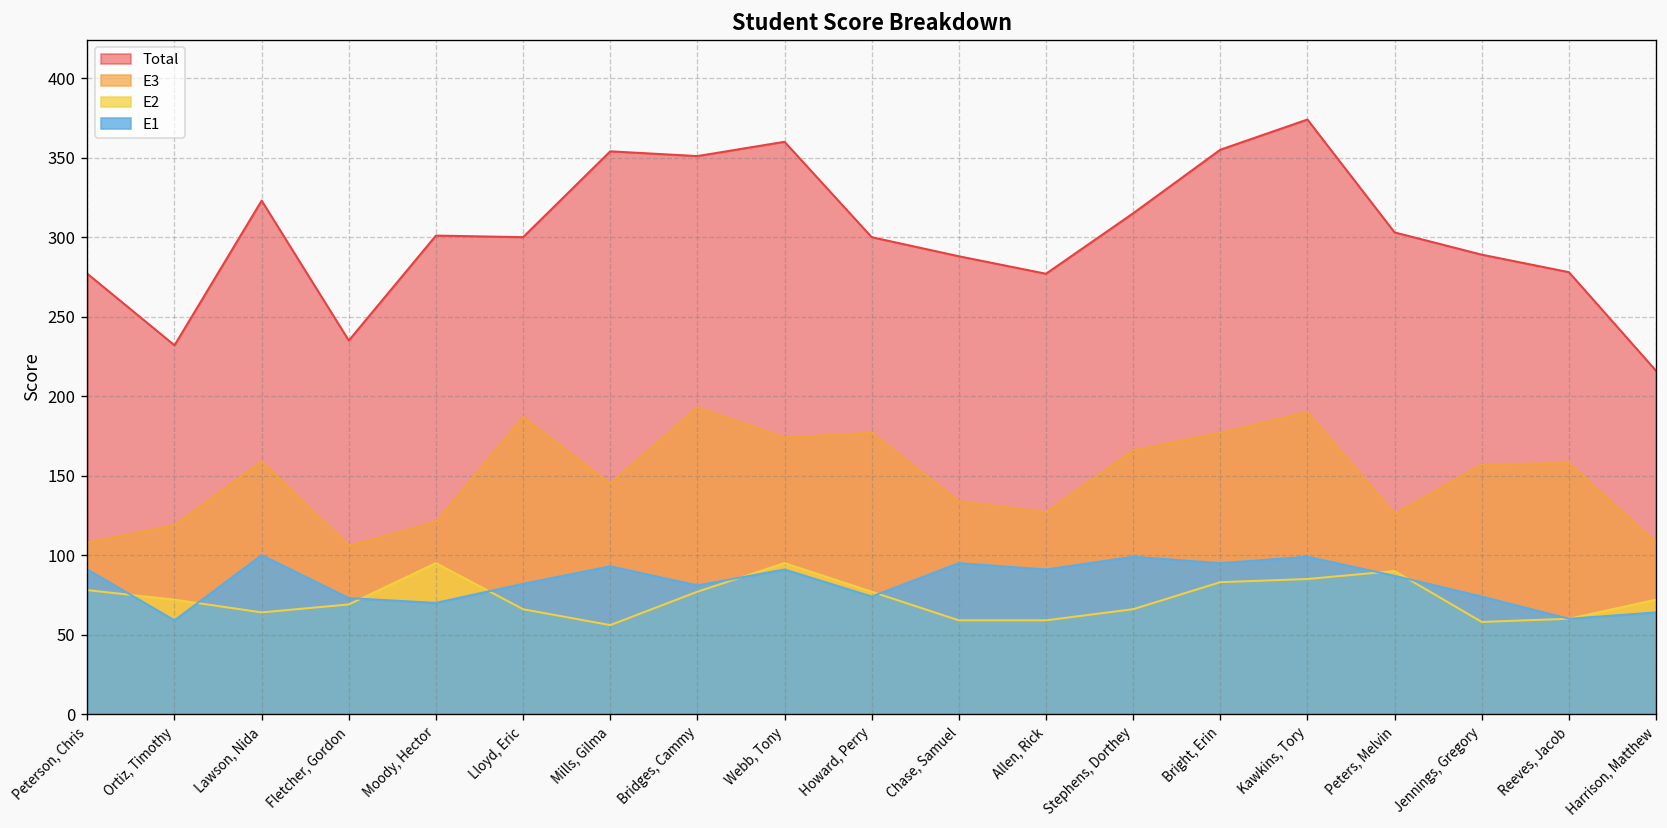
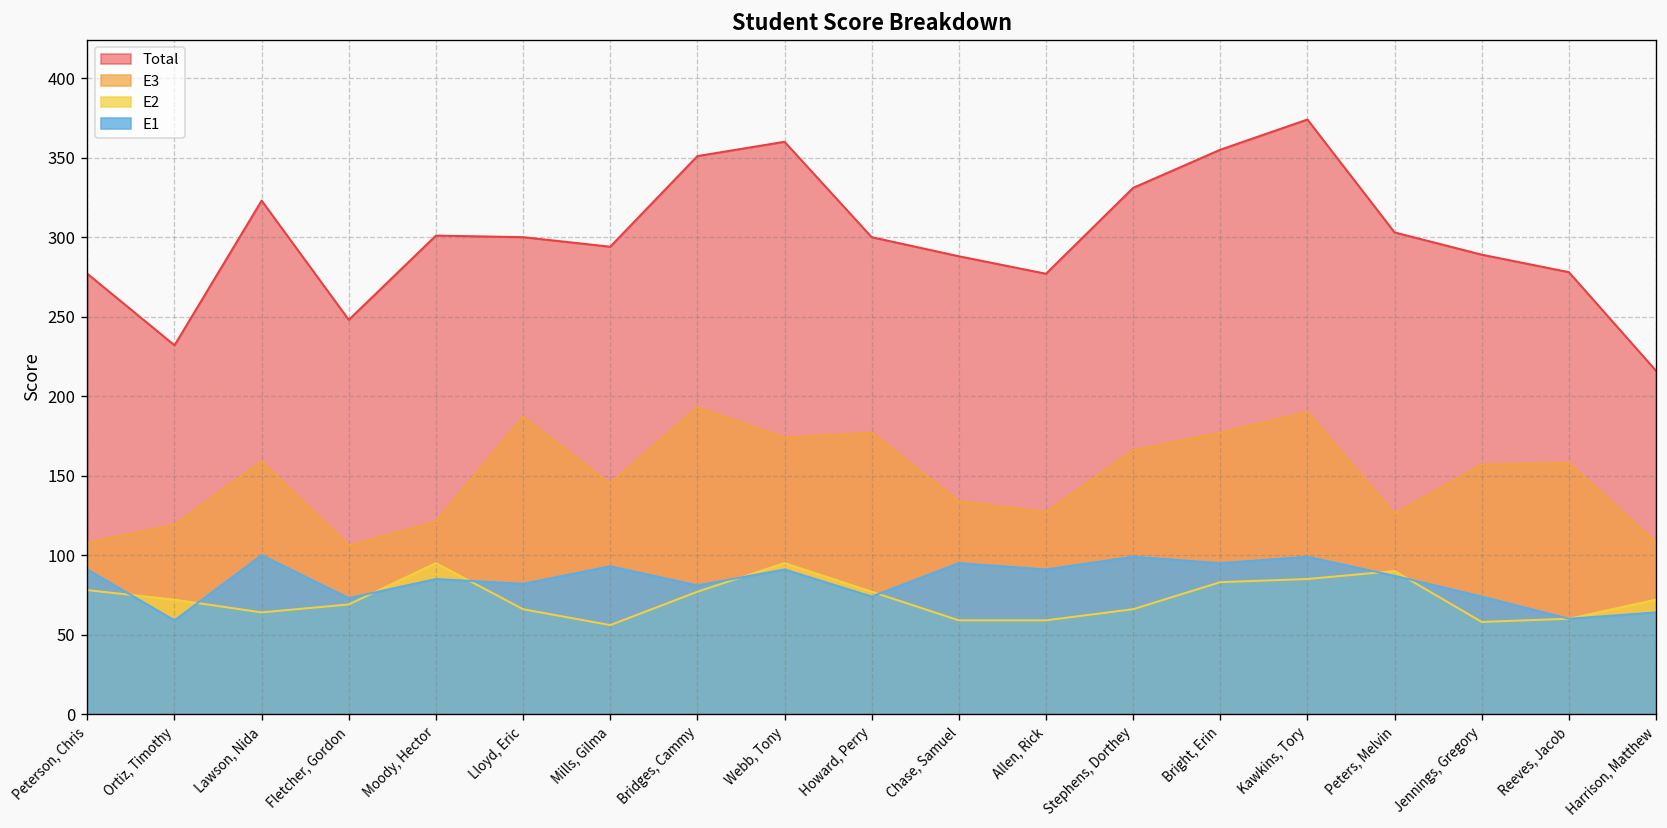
Total, Fletcher, Gordon: 235 -> 248
E1, Moody, Hector: 70 -> 85
Total, Mills, Gilma: 354 -> 294
Total, Stephens, Dorthey: 315 -> 331
